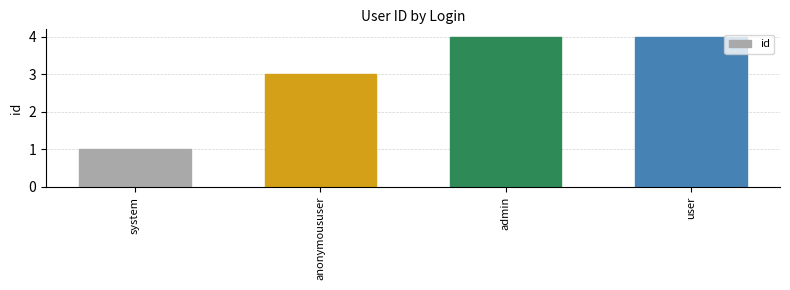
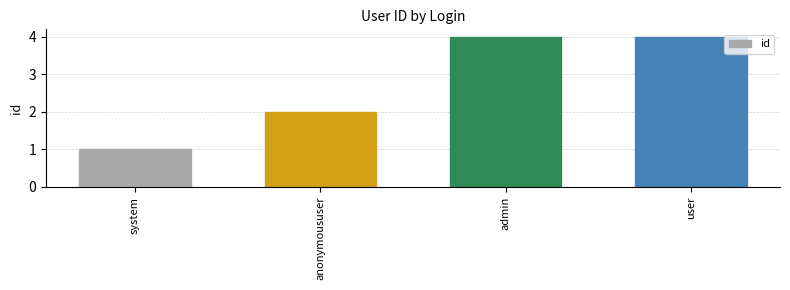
anonymoususer: 3 -> 2
